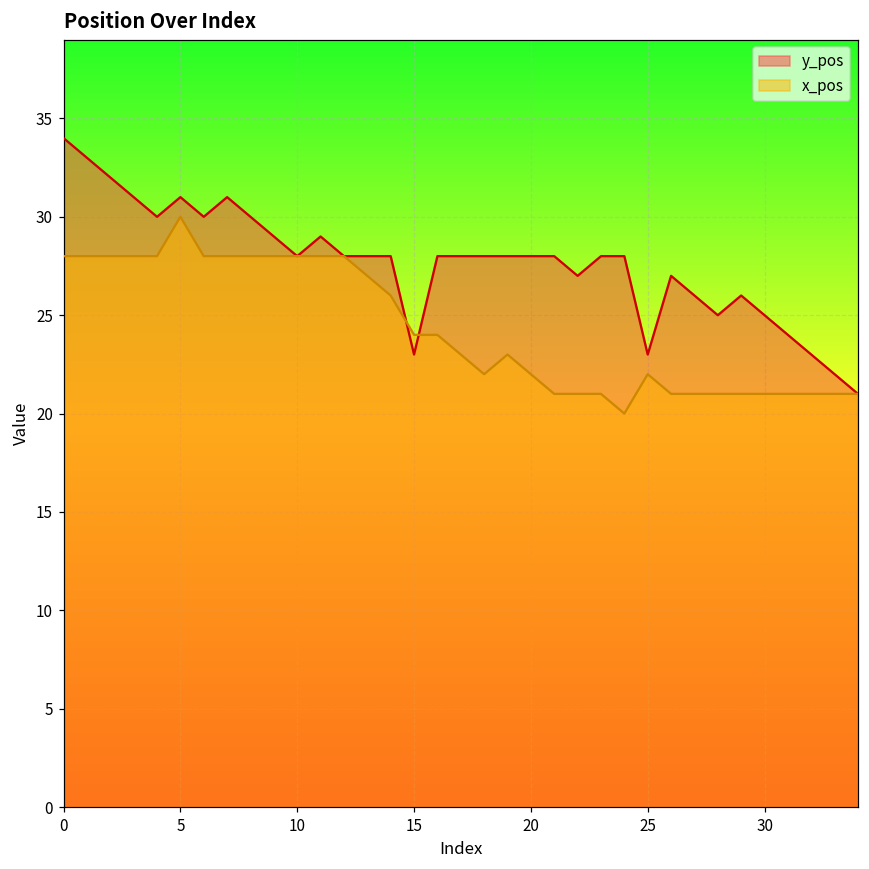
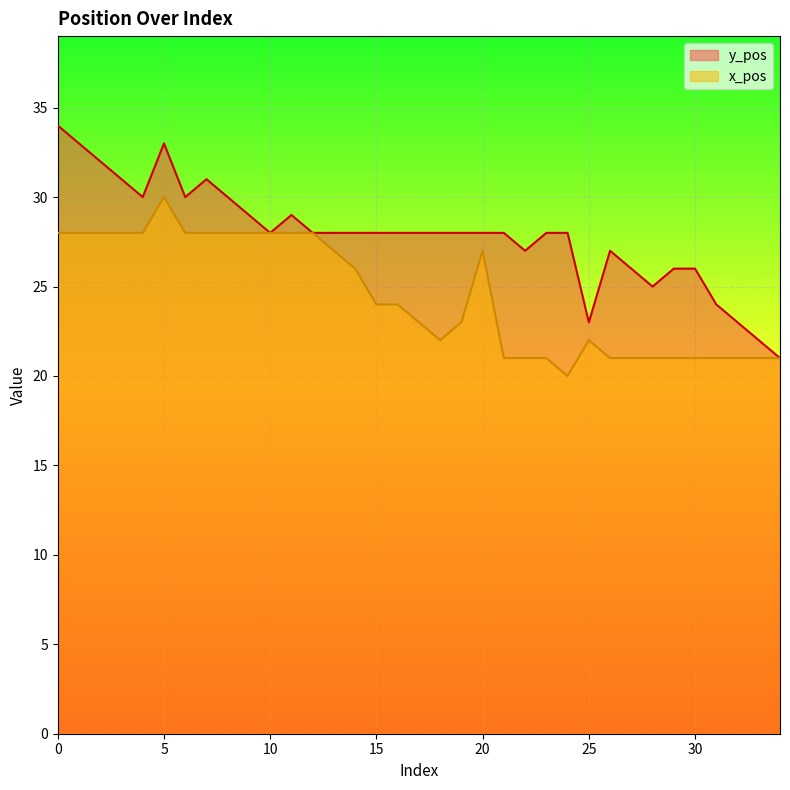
y_pos, 5: 31 -> 33
y_pos, 15: 23 -> 28
x_pos, 20: 22 -> 27
y_pos, 30: 25 -> 26
